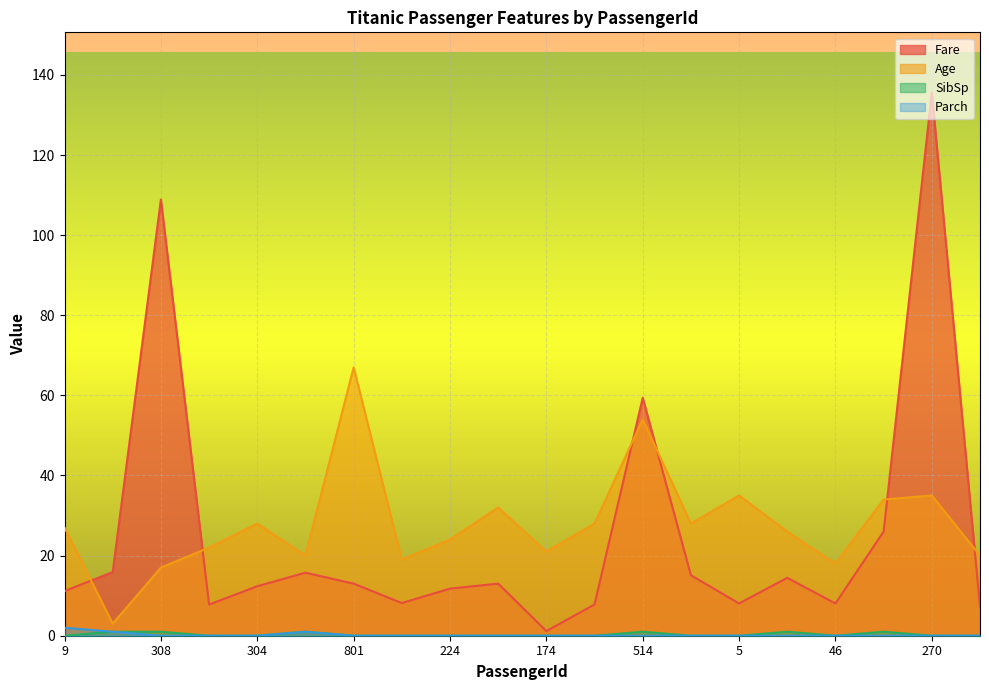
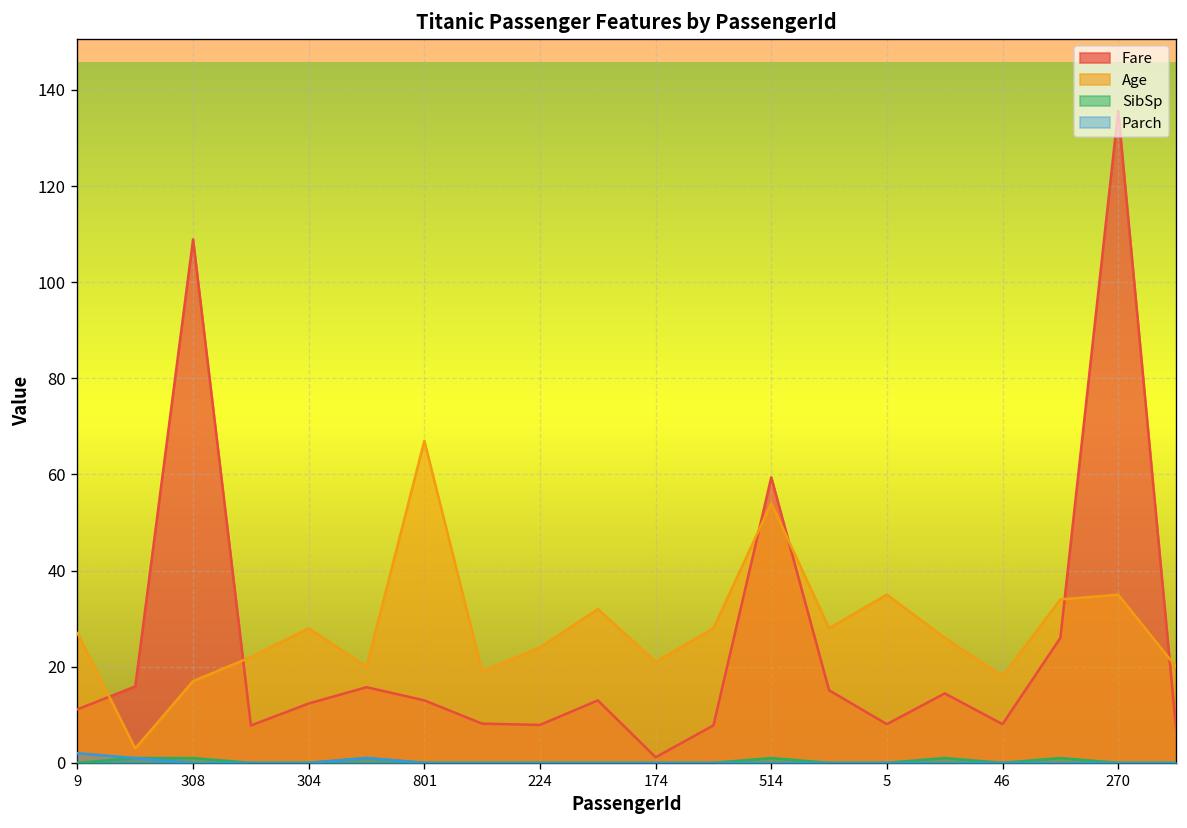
Fare, 224: 12 -> 8
